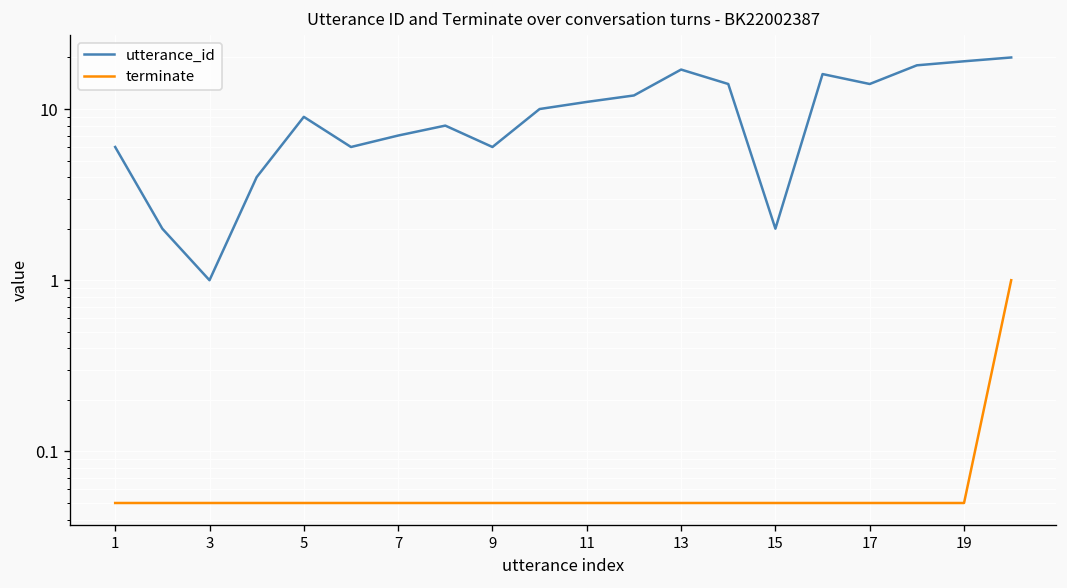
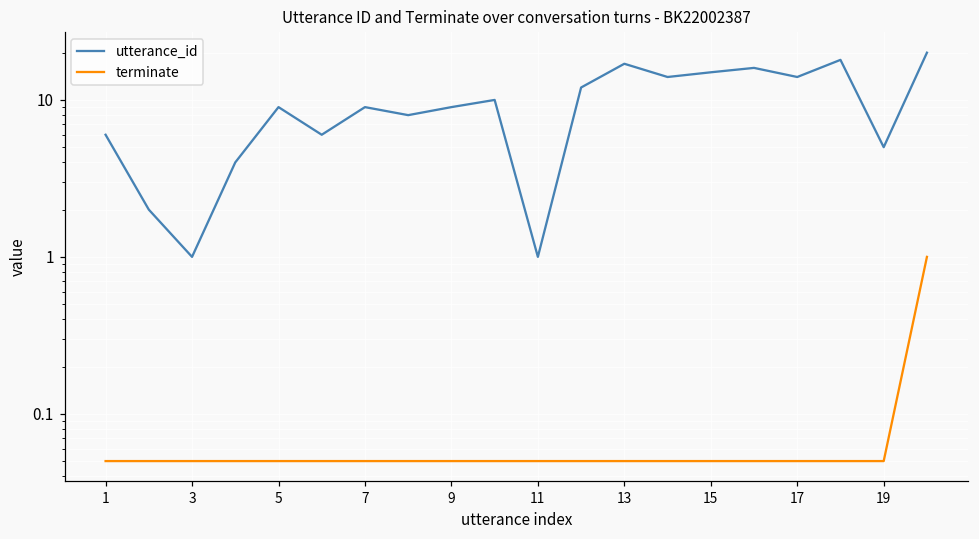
utterance_id, 7: 7 -> 9
utterance_id, 9: 6 -> 9
utterance_id, 11: 11 -> 1
utterance_id, 15: 2 -> 15
utterance_id, 19: 19 -> 5
